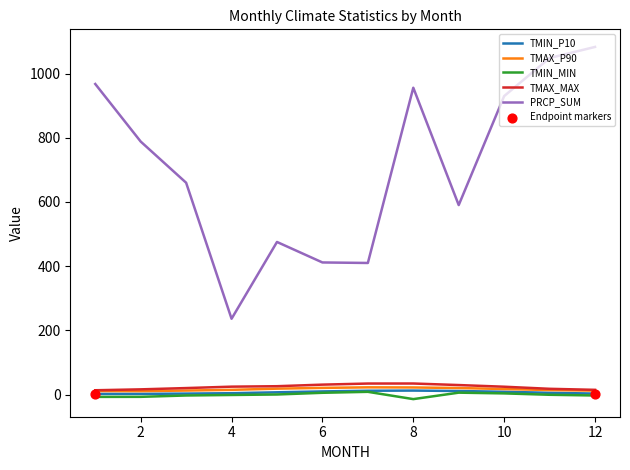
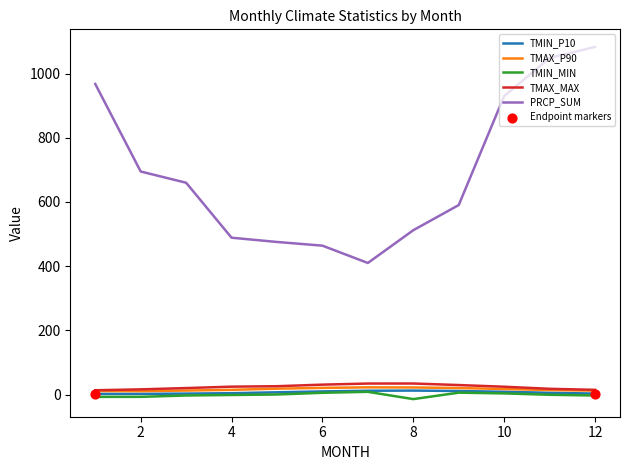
PRCP_SUM, 2: 790 -> 690
PRCP_SUM, 4: 240 -> 490
PRCP_SUM, 6: 410 -> 460
PRCP_SUM, 8: 960 -> 510
